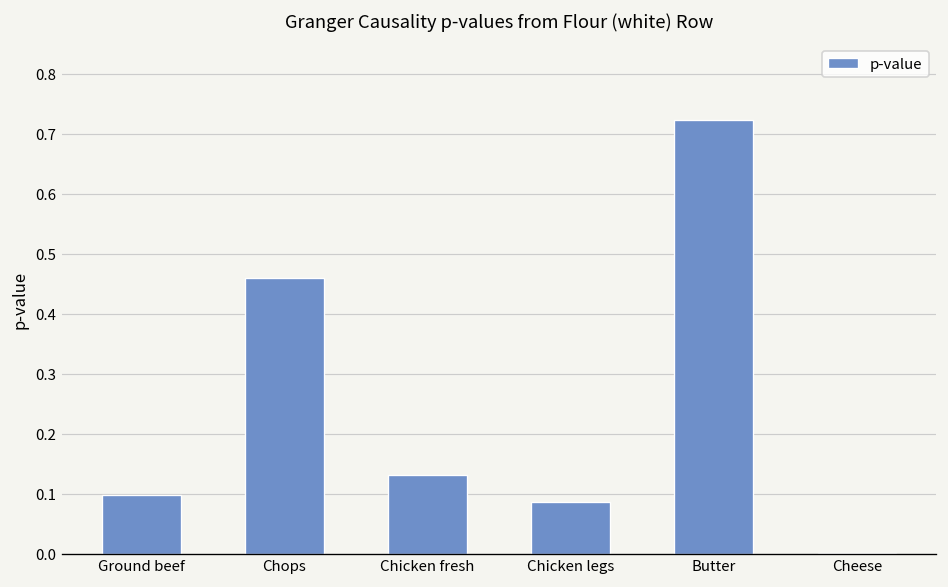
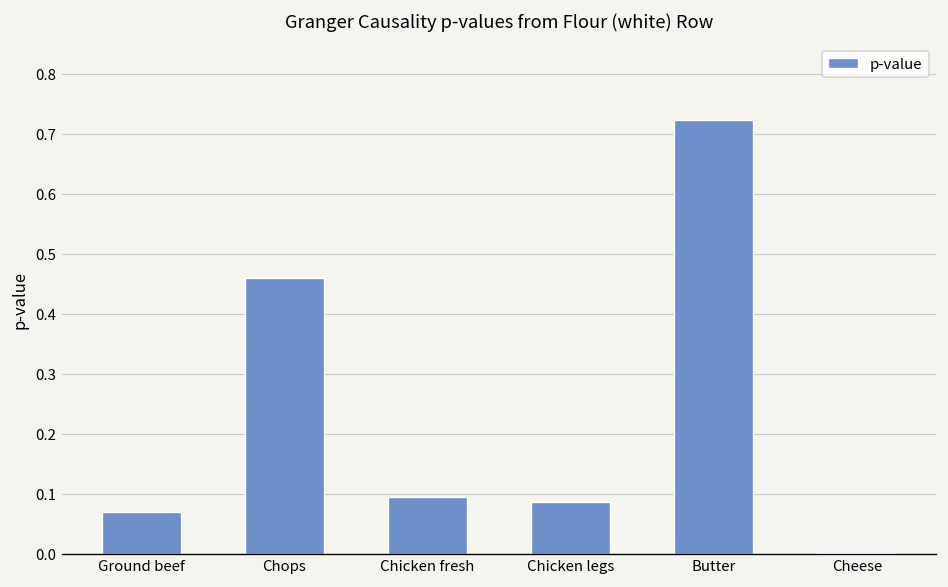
Ground beef: 0.10 -> 0.07
Chicken fresh: 0.13 -> 0.09
